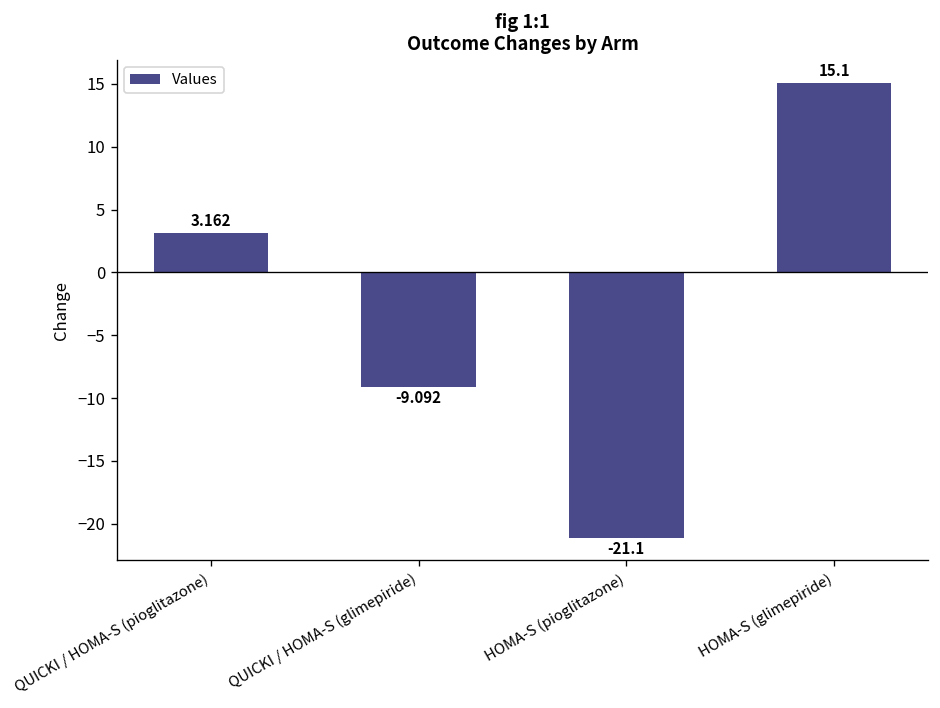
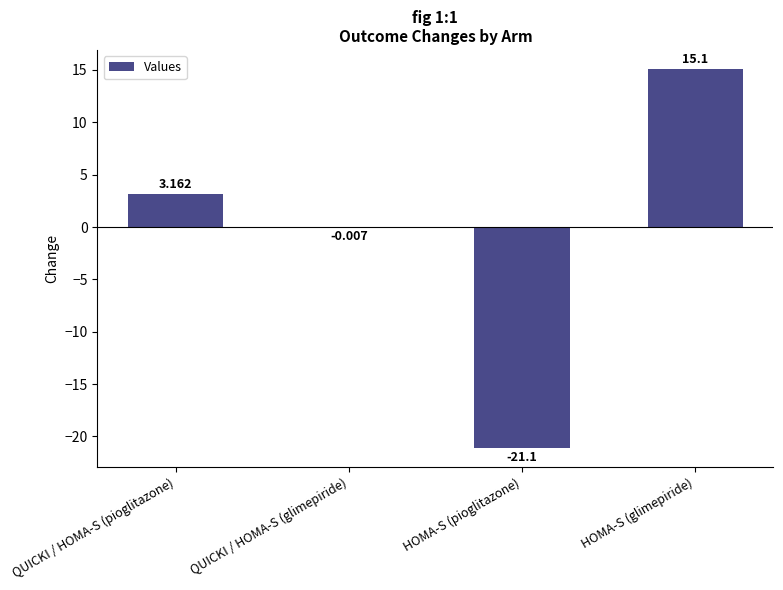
QUICKI / HOMA-S (glimepiride): -9.092 -> -0.007
